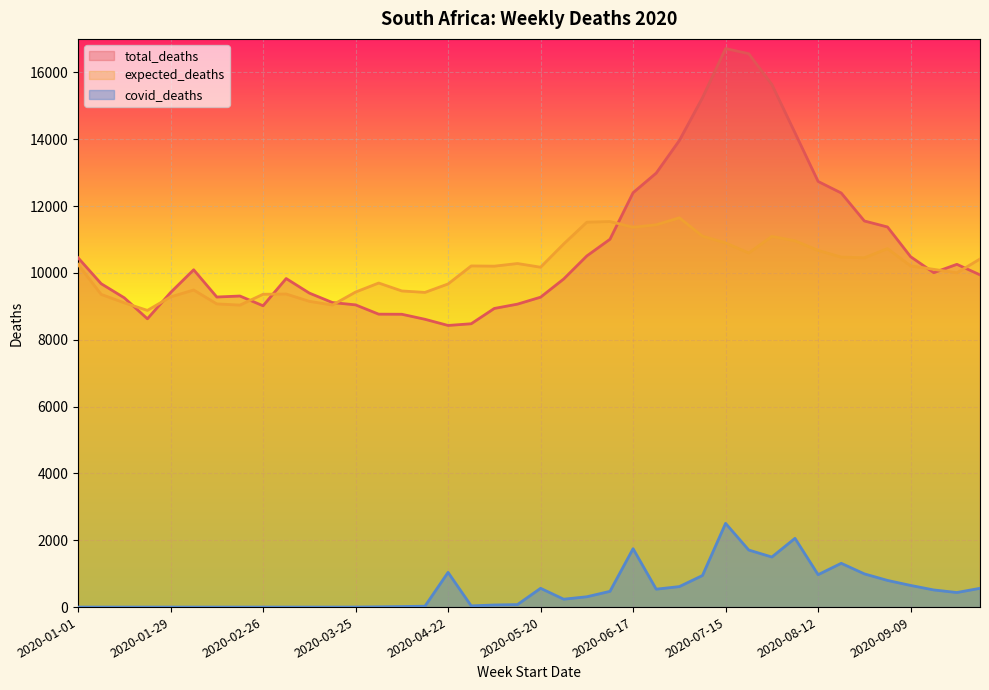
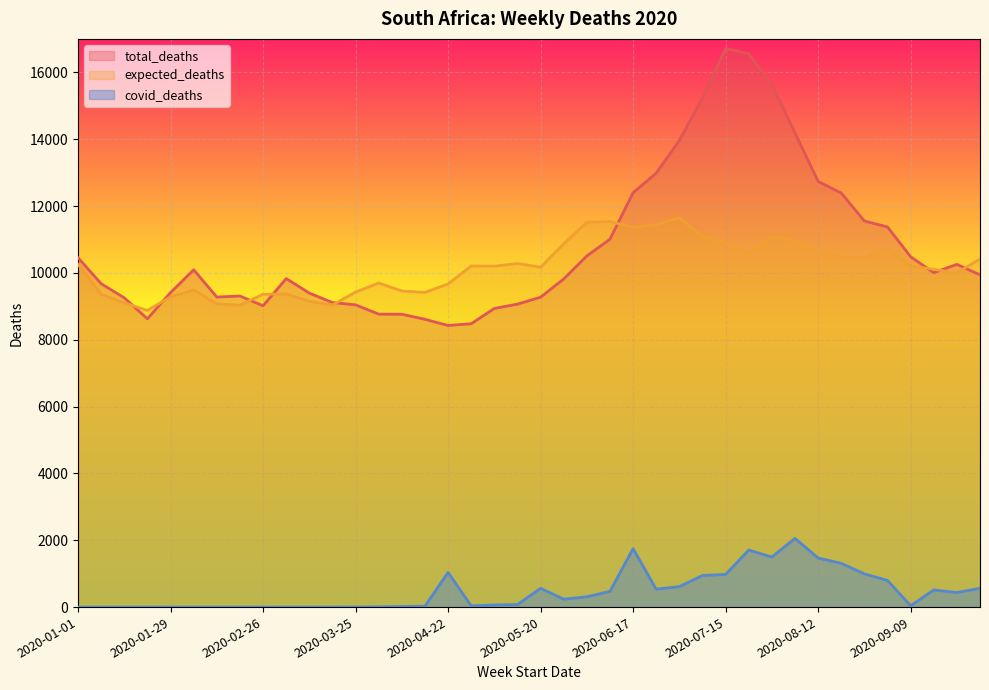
covid_deaths, 2020-07-15: 2500 -> 1000
covid_deaths, 2020-08-12: 1000 -> 1500
covid_deaths, 2020-09-09: 600 -> 0
